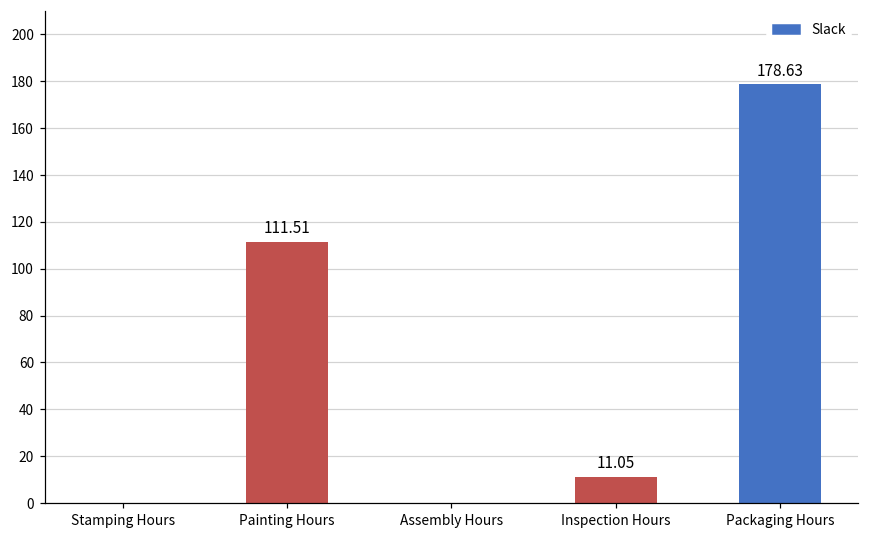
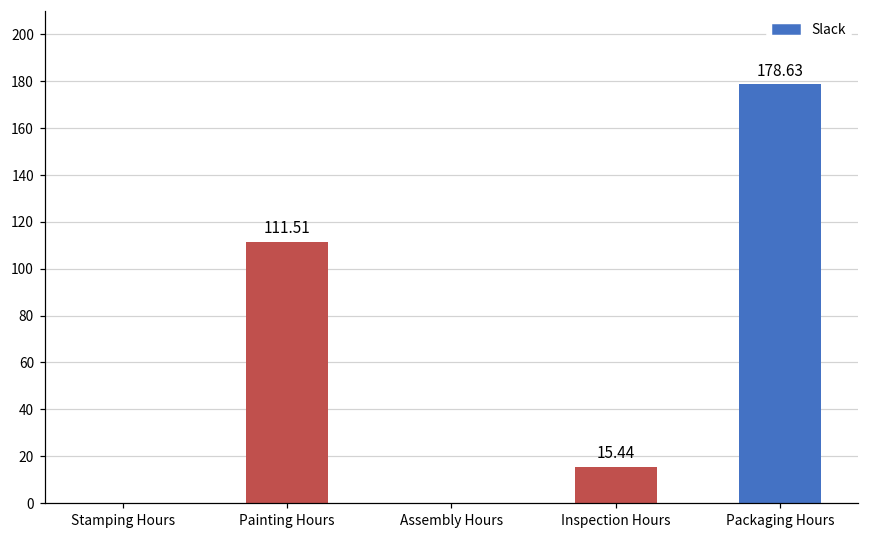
Inspection Hours: 11.05 -> 15.44
